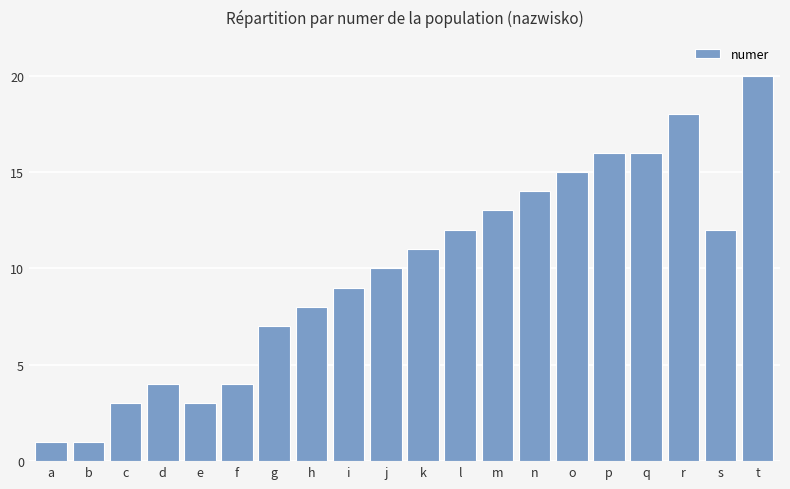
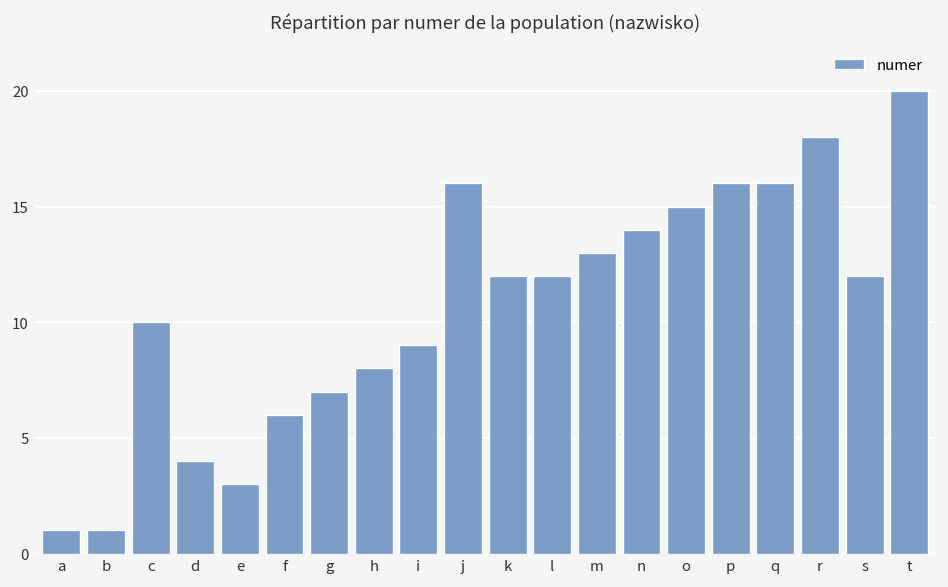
c: 3 -> 10
f: 4 -> 6
j: 10 -> 16
k: 11 -> 12
